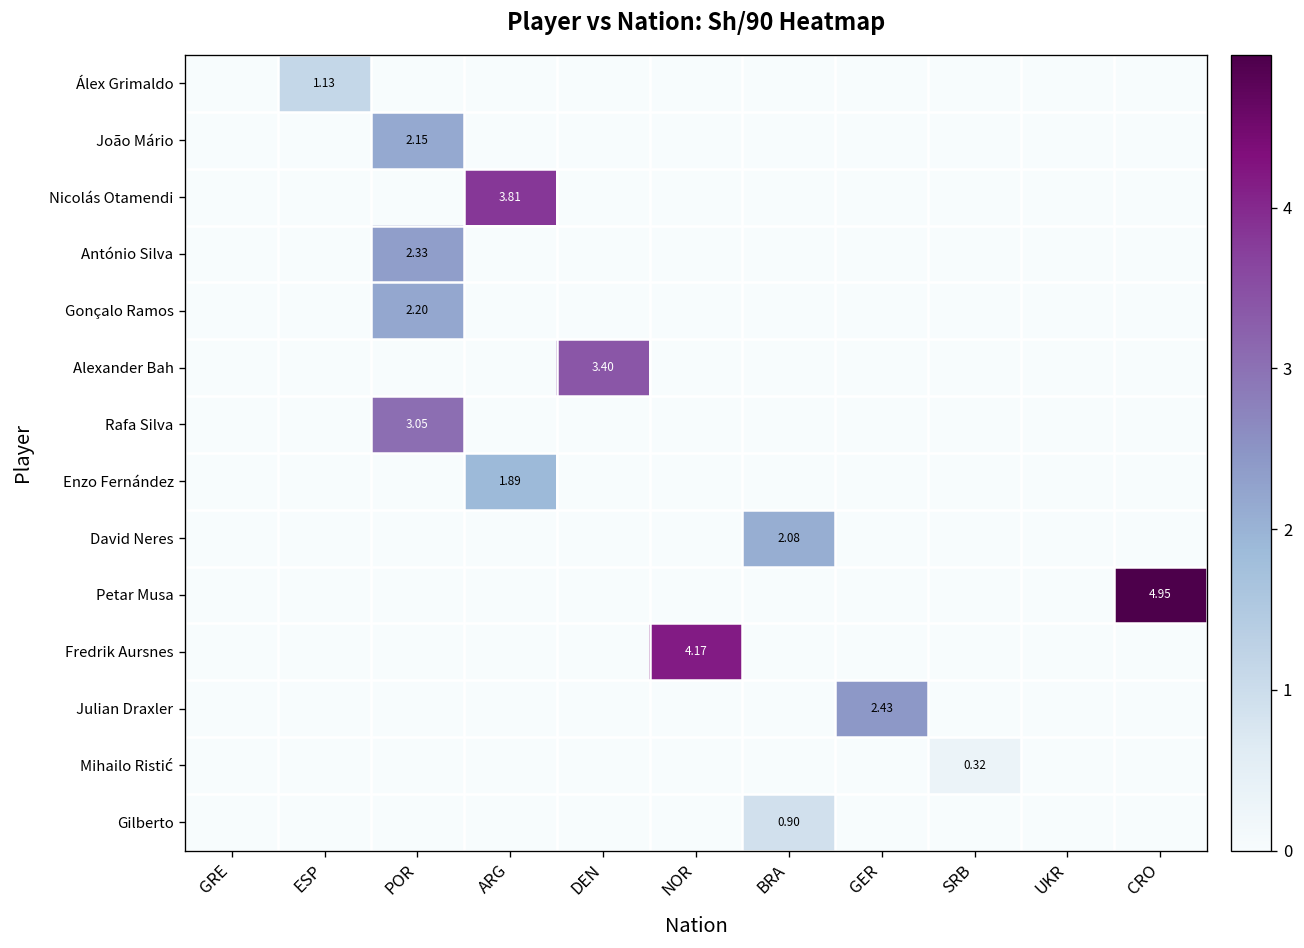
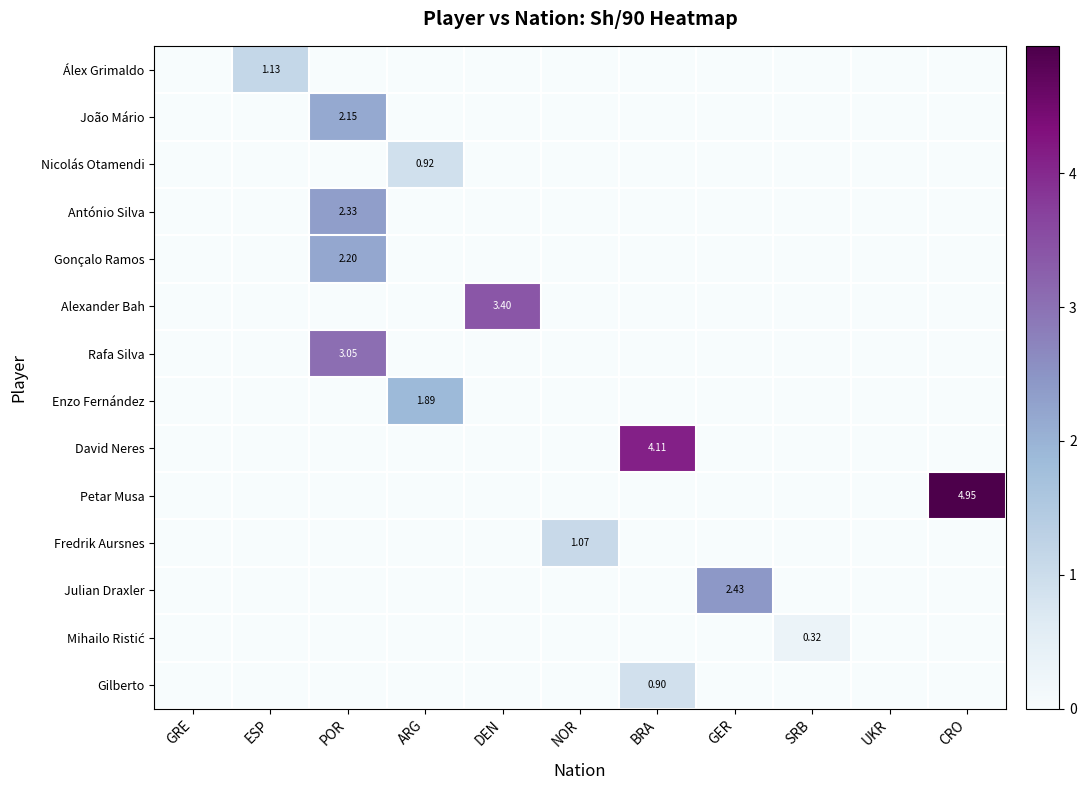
Nicolás Otamendi, ARG: 3.81 -> 0.92
David Neres, BRA: 2.08 -> 4.11
Fredrik Aursnes, NOR: 4.17 -> 1.07
